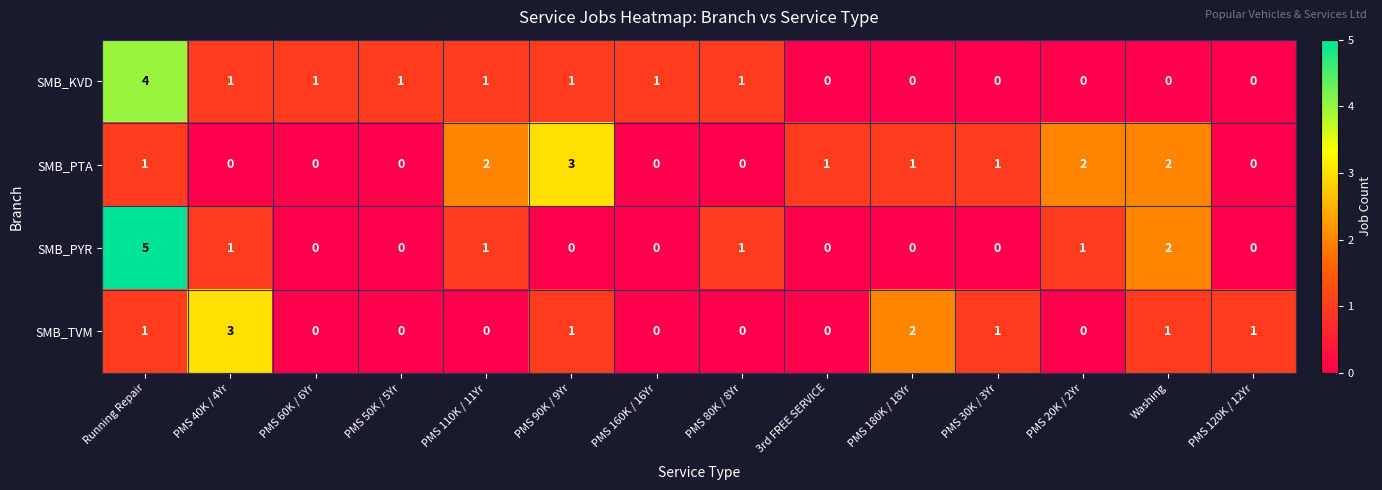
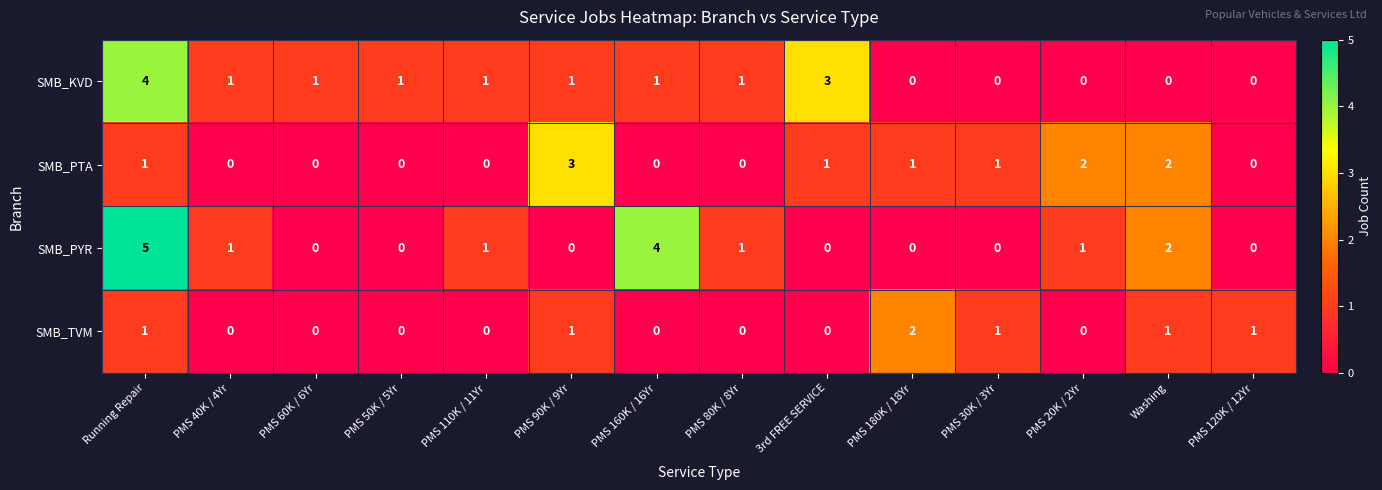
SMB_KVD, 3rd FREE SERVICE: 0 -> 3
SMB_PTA, PMS 110K / 11Yr: 2 -> 0
SMB_PYR, PMS 160K / 16Yr: 0 -> 4
SMB_TVM, PMS 40K / 4Yr: 3 -> 0
